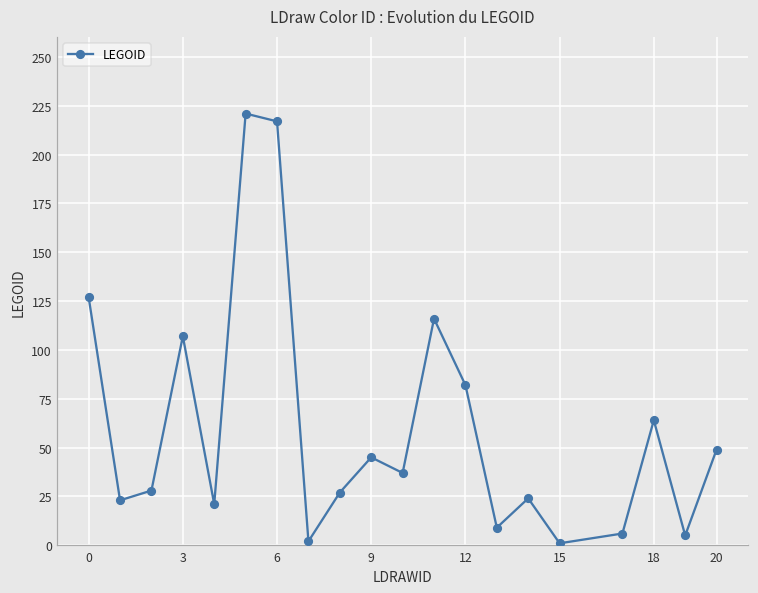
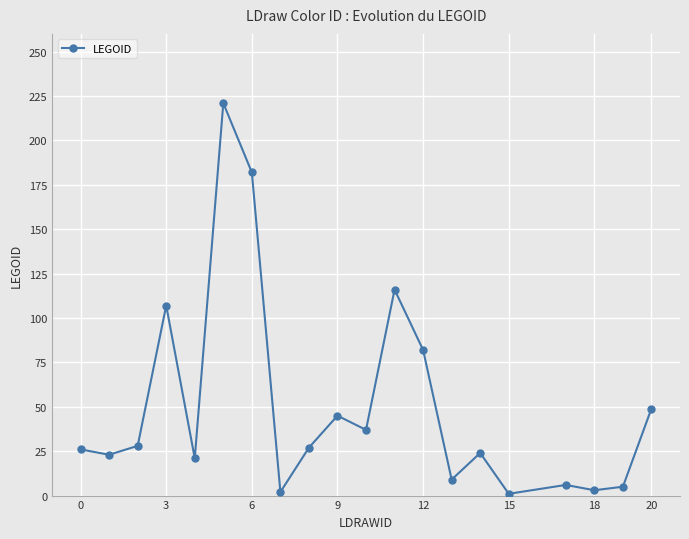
0: 127 -> 26
6: 217 -> 182
18: 64 -> 3
